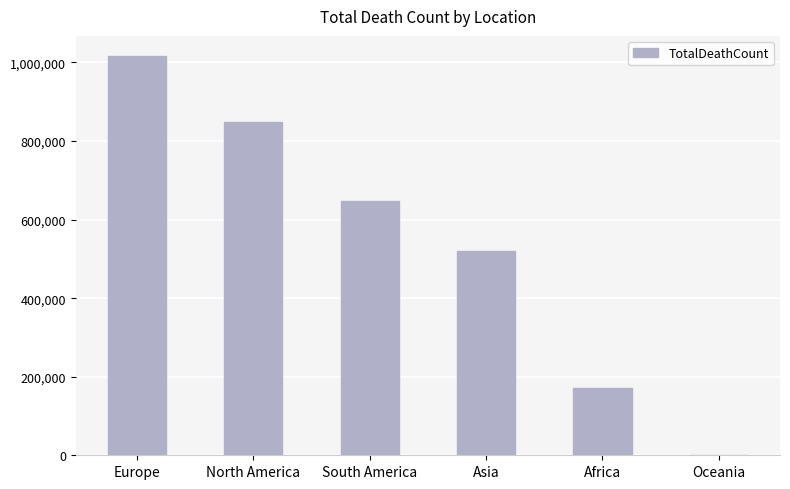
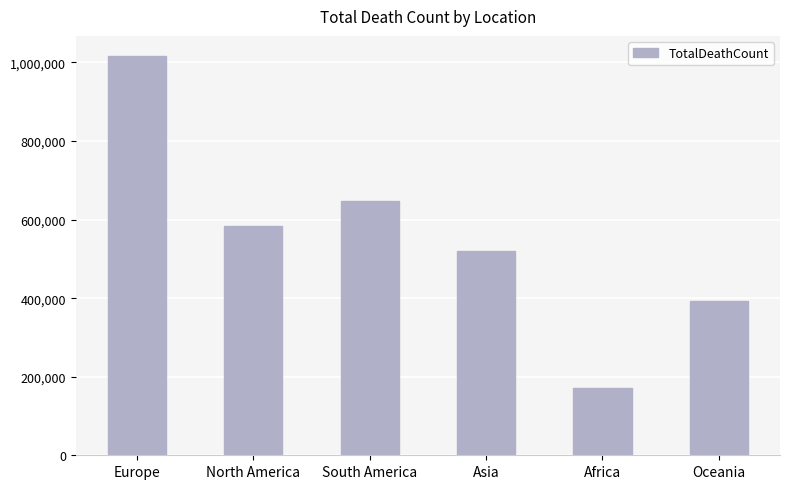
North America: 850,000 -> 580,000
Oceania: 0 -> 390,000
